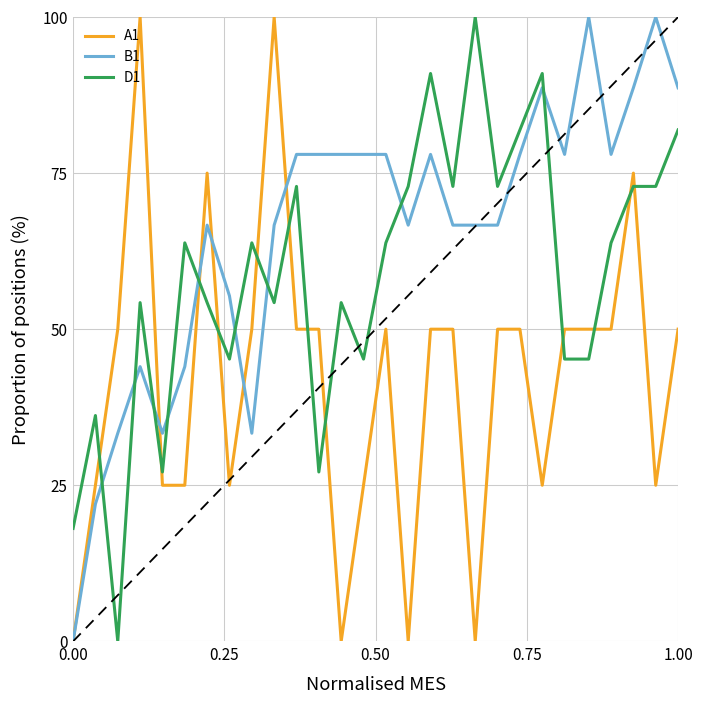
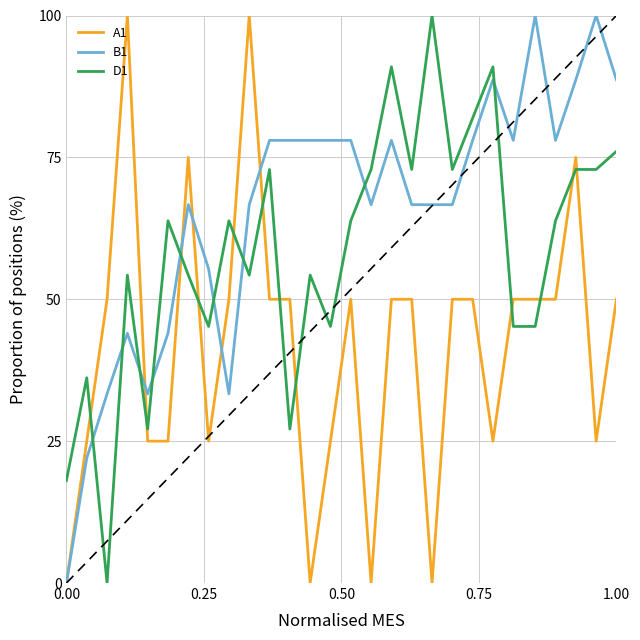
D1, 1.00: 82 -> 76
